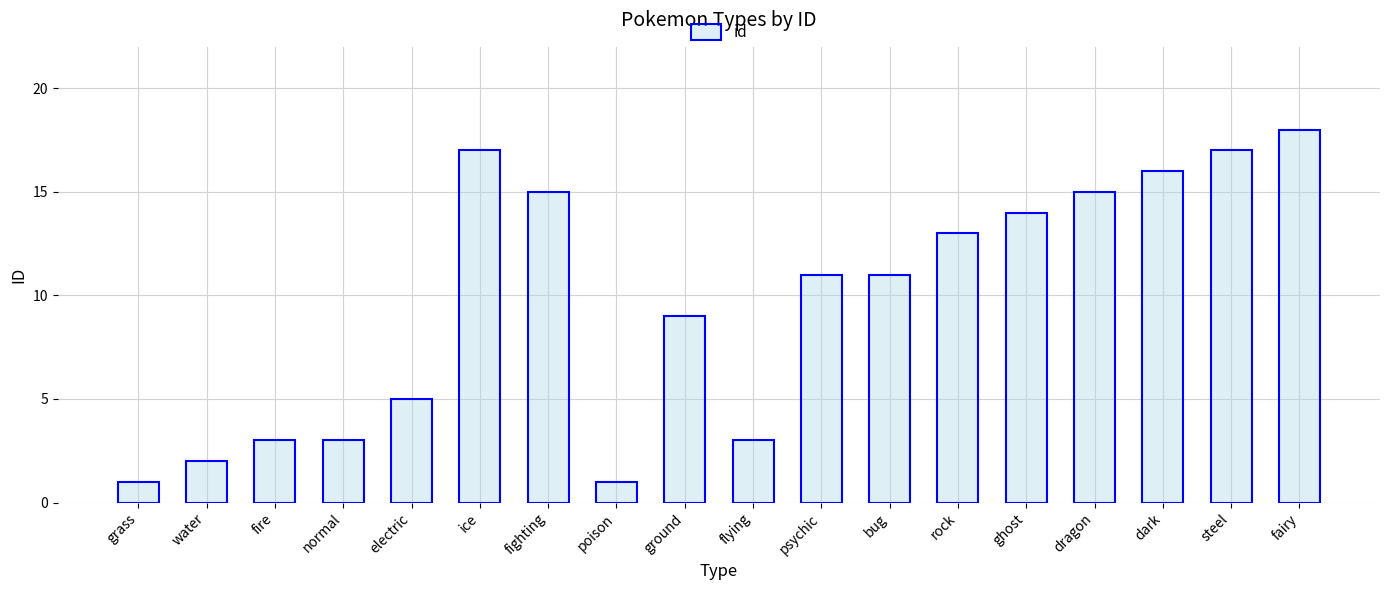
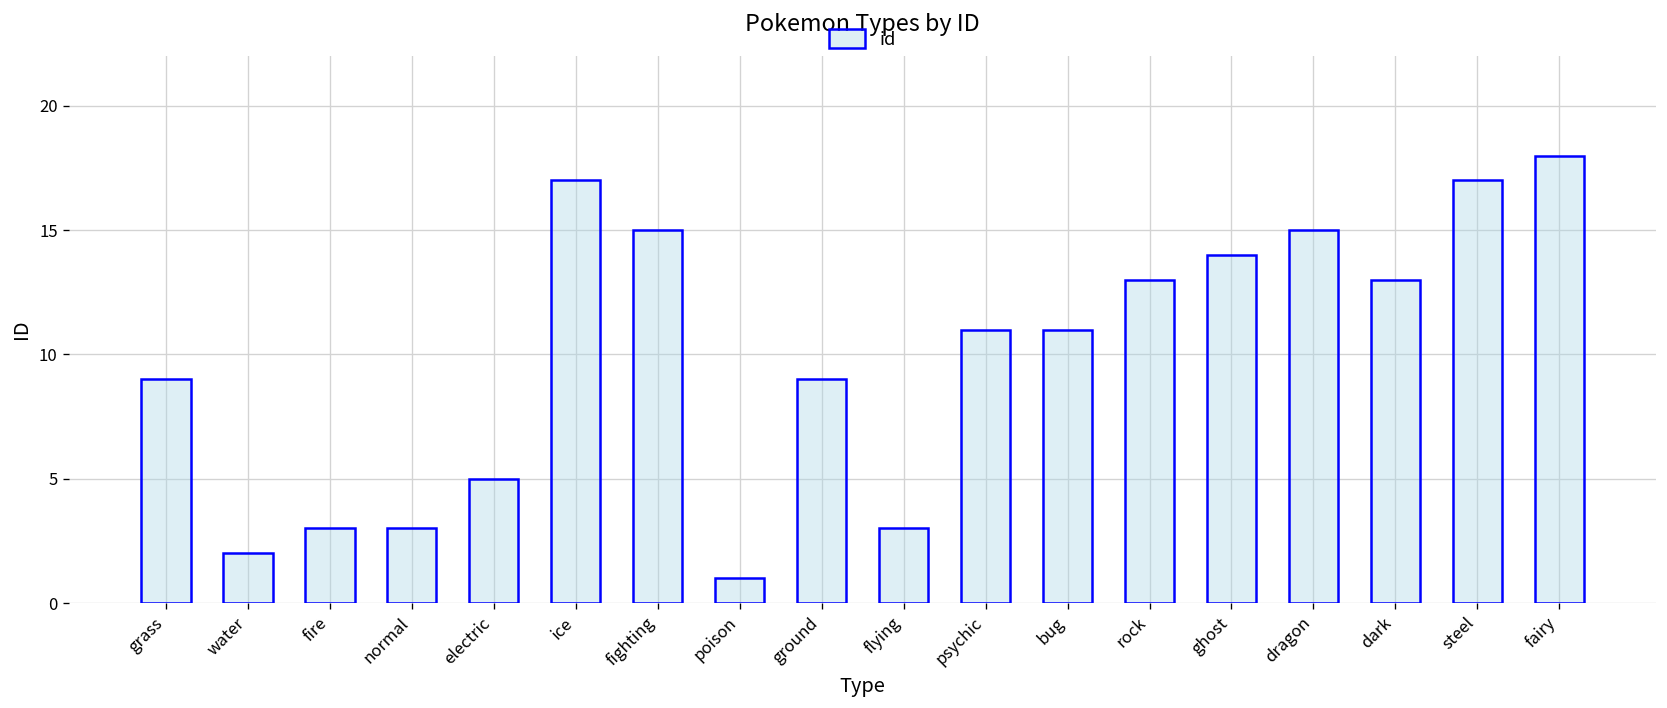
grass: 1 -> 9
dark: 16 -> 13
